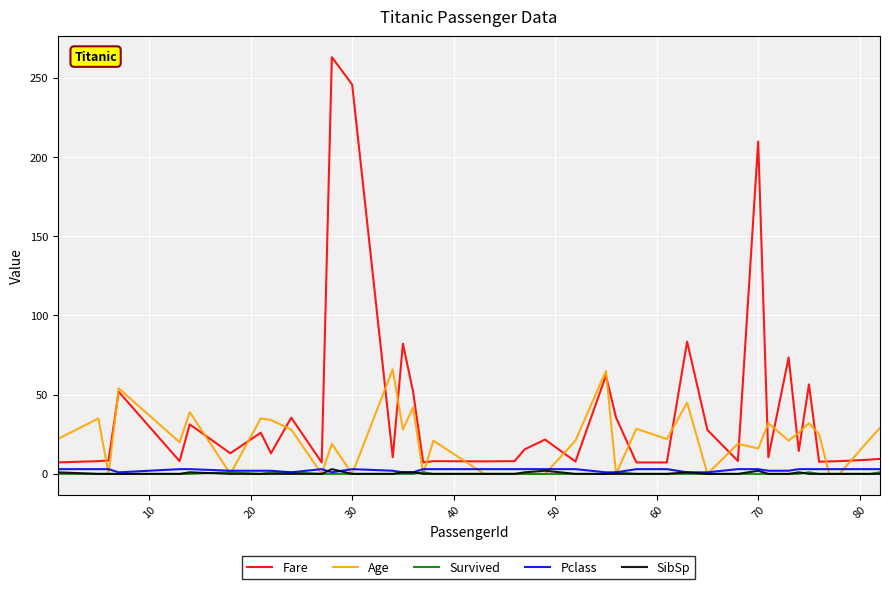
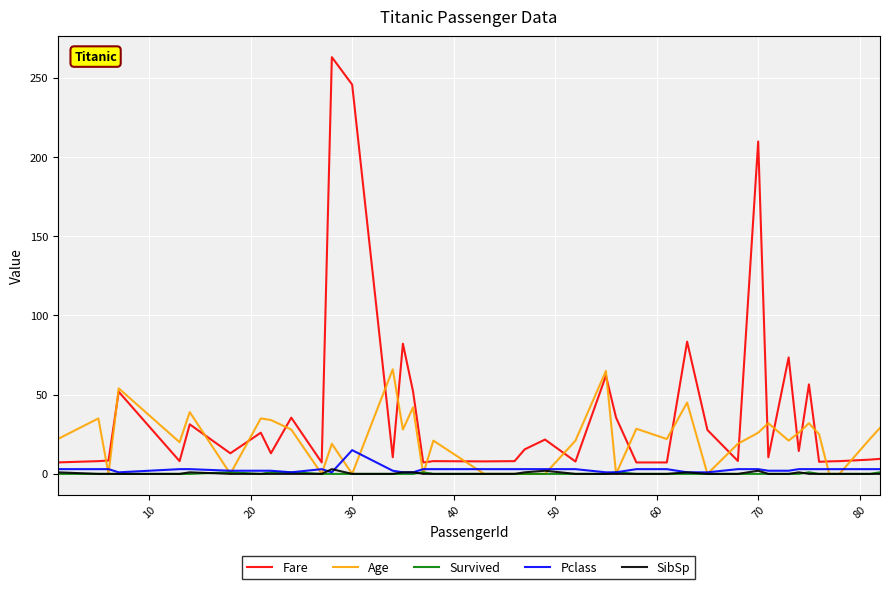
Pclass, 30: 3 -> 15
Age, 70: 16 -> 26
